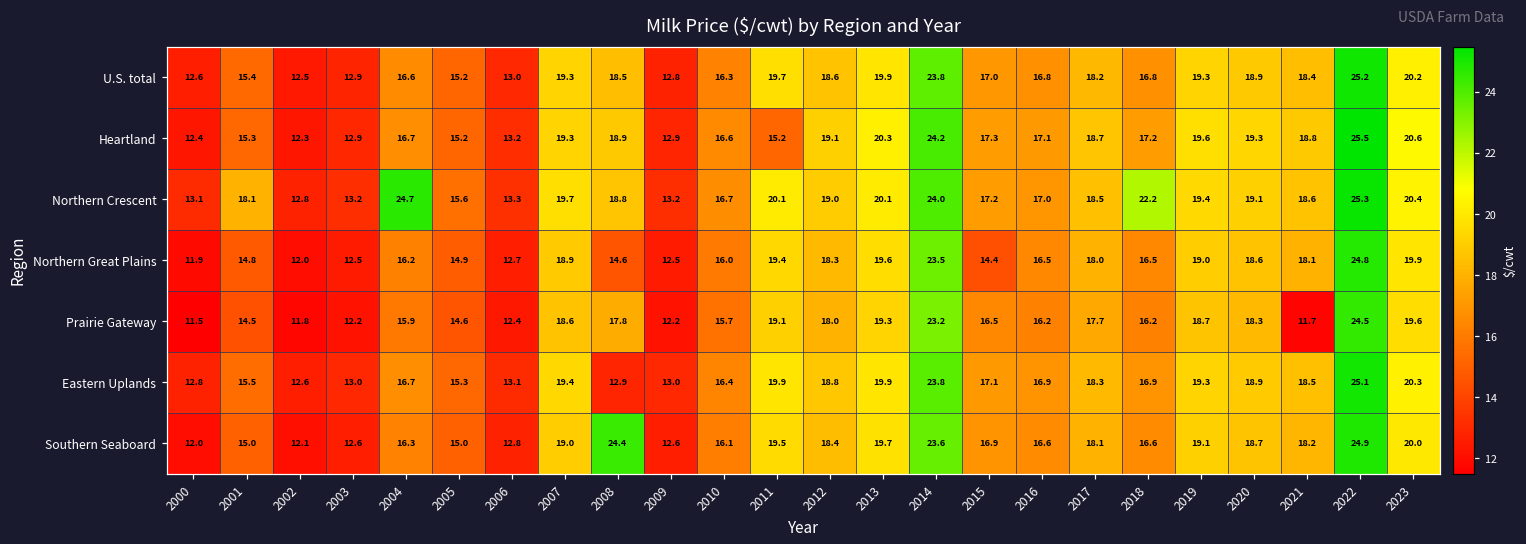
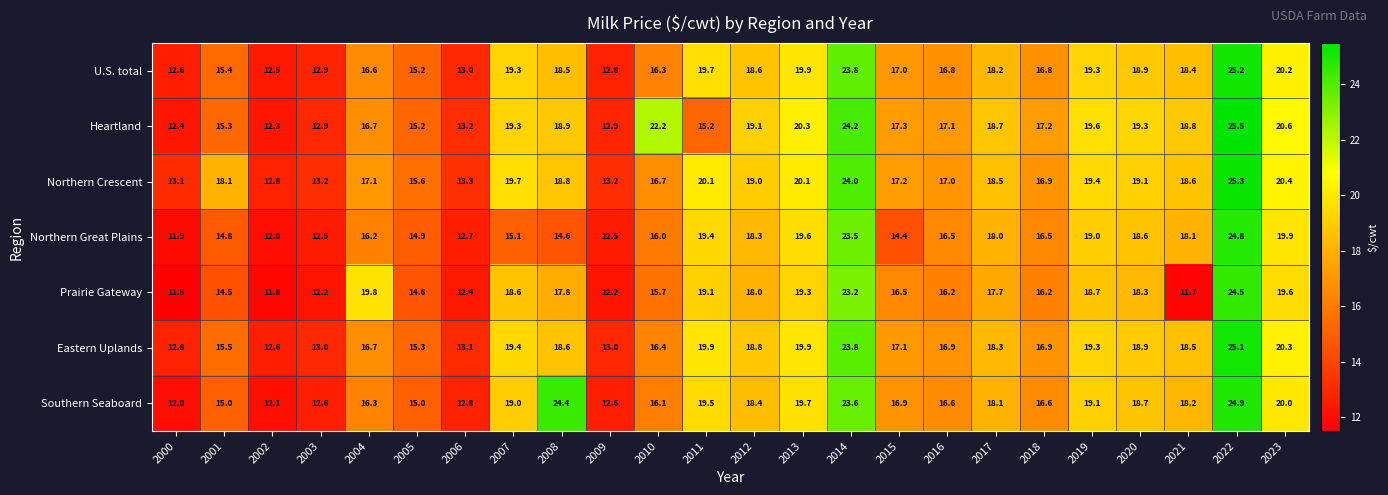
Heartland, 2010: 16.6 -> 22.2
Northern Crescent, 2004: 24.7 -> 17.1
Northern Crescent, 2018: 22.2 -> 16.9
Northern Great Plains, 2007: 18.9 -> 15.1
Prairie Gateway, 2004: 15.9 -> 19.8
Eastern Uplands, 2008: 12.9 -> 18.6
